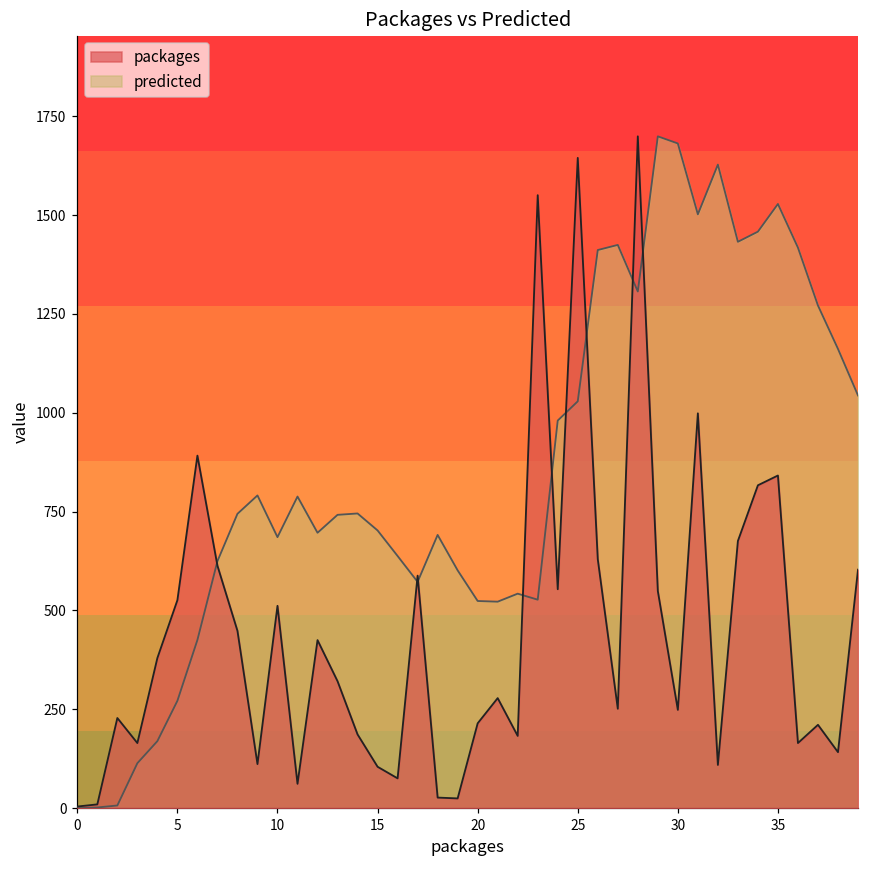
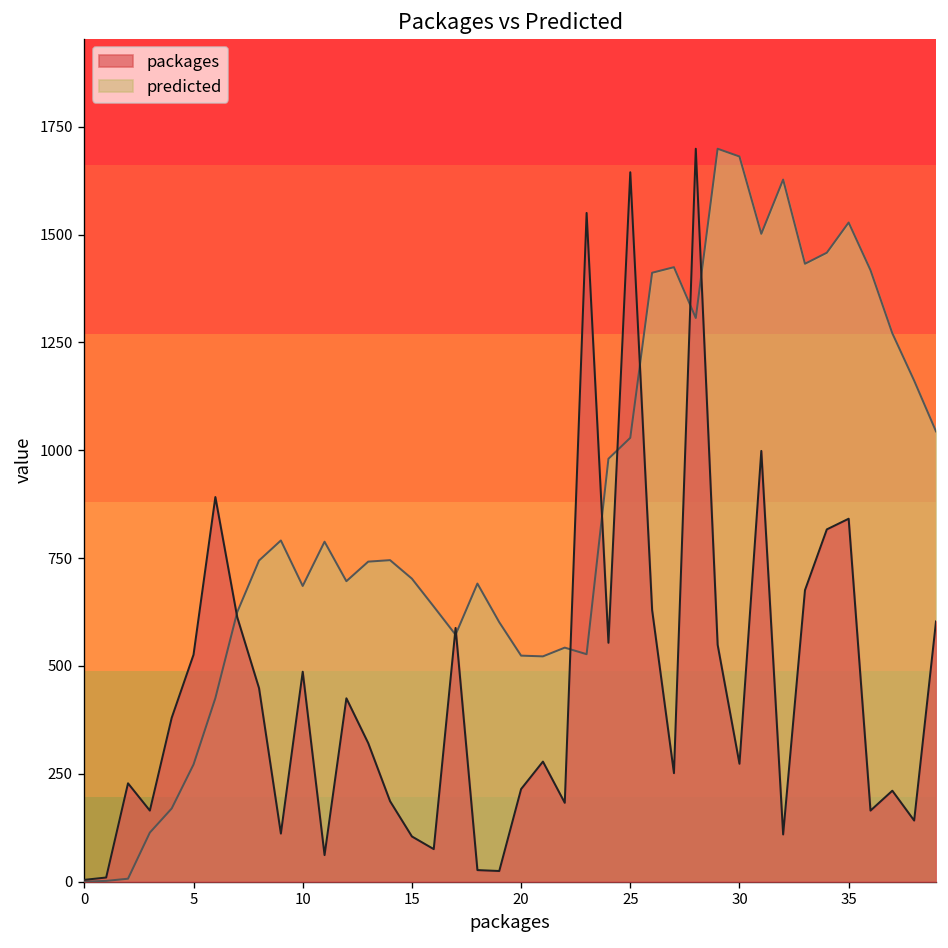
packages, 10: 510 -> 490
packages, 30: 250 -> 270
